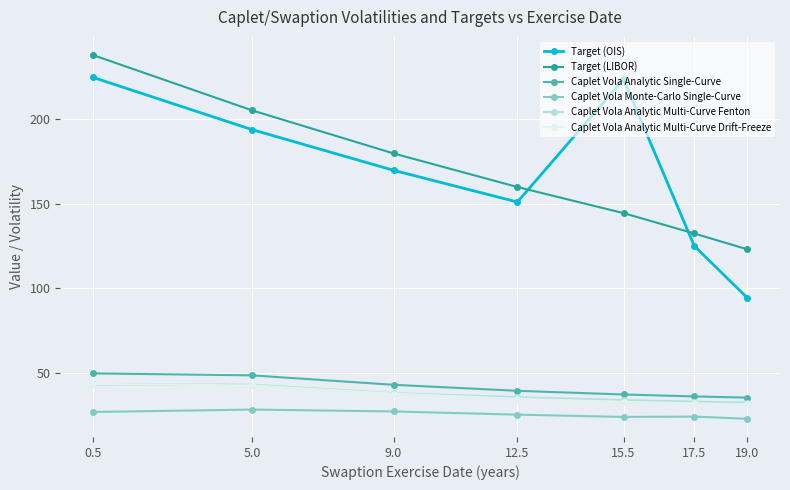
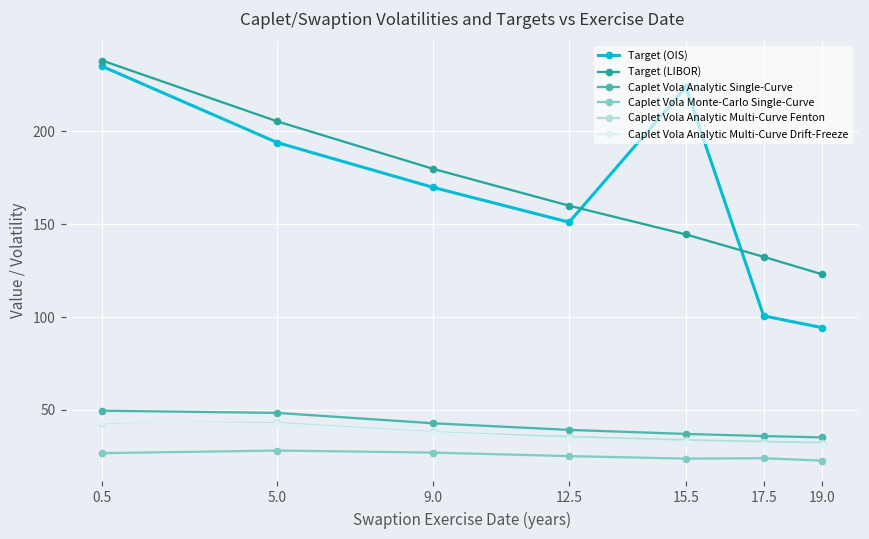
Target (OIS), 0.5: 225 -> 235
Target (OIS), 17.5: 125 -> 101
